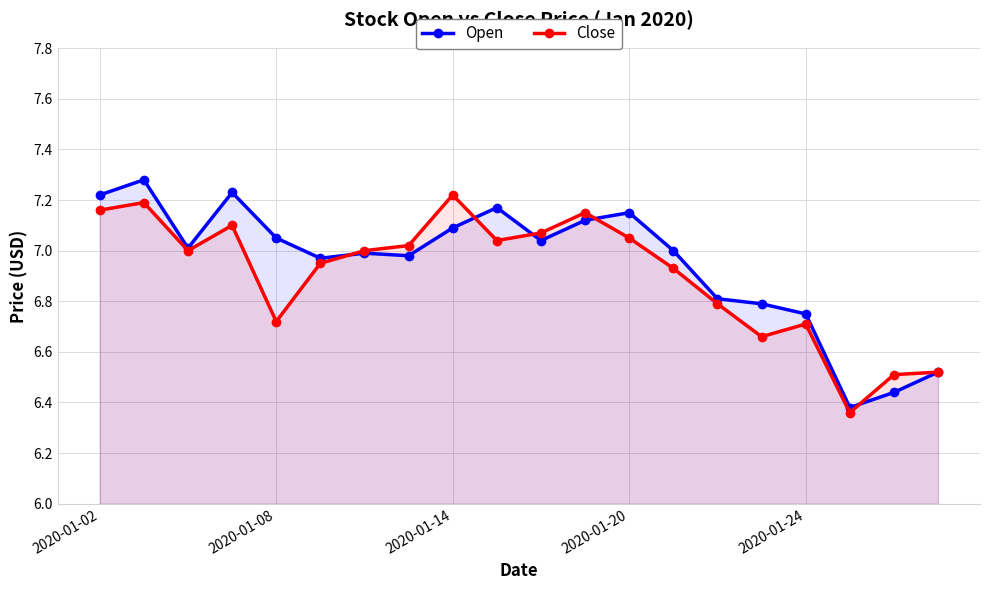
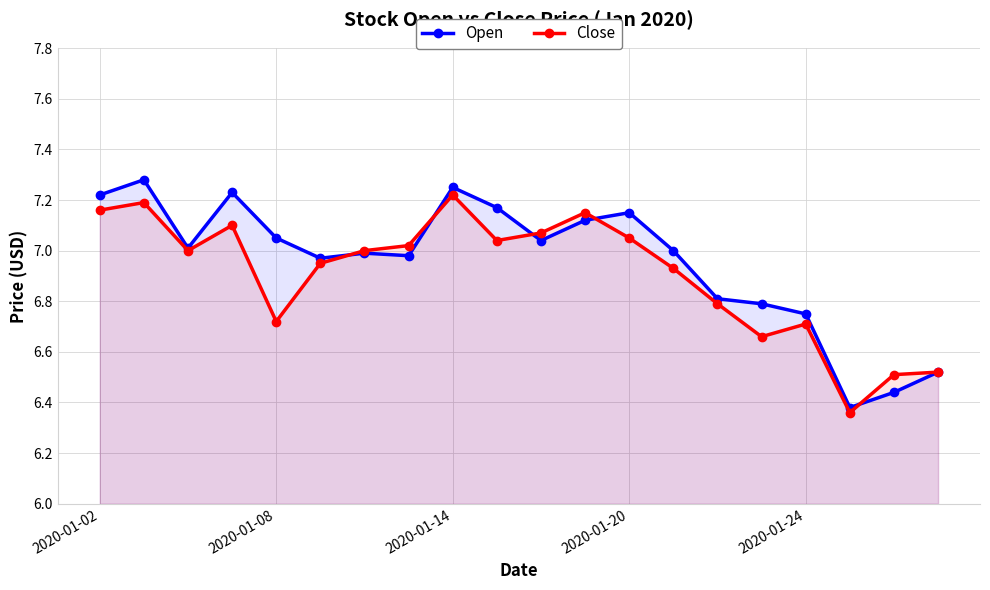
Open, 2020-01-14: 7.09 -> 7.25
